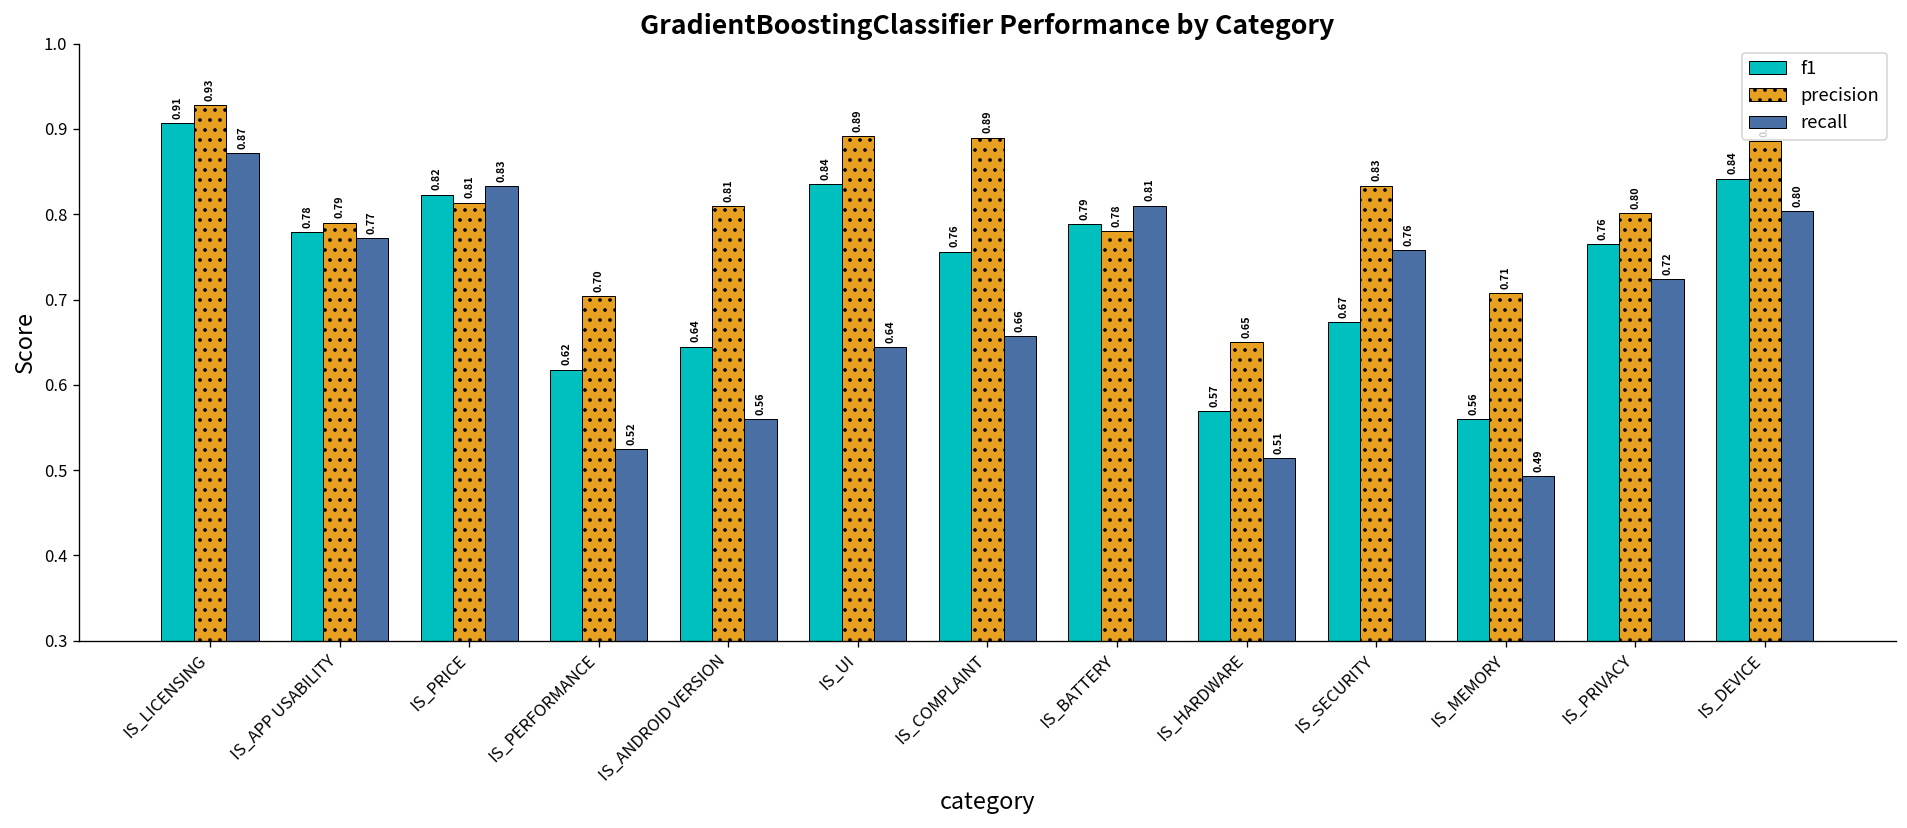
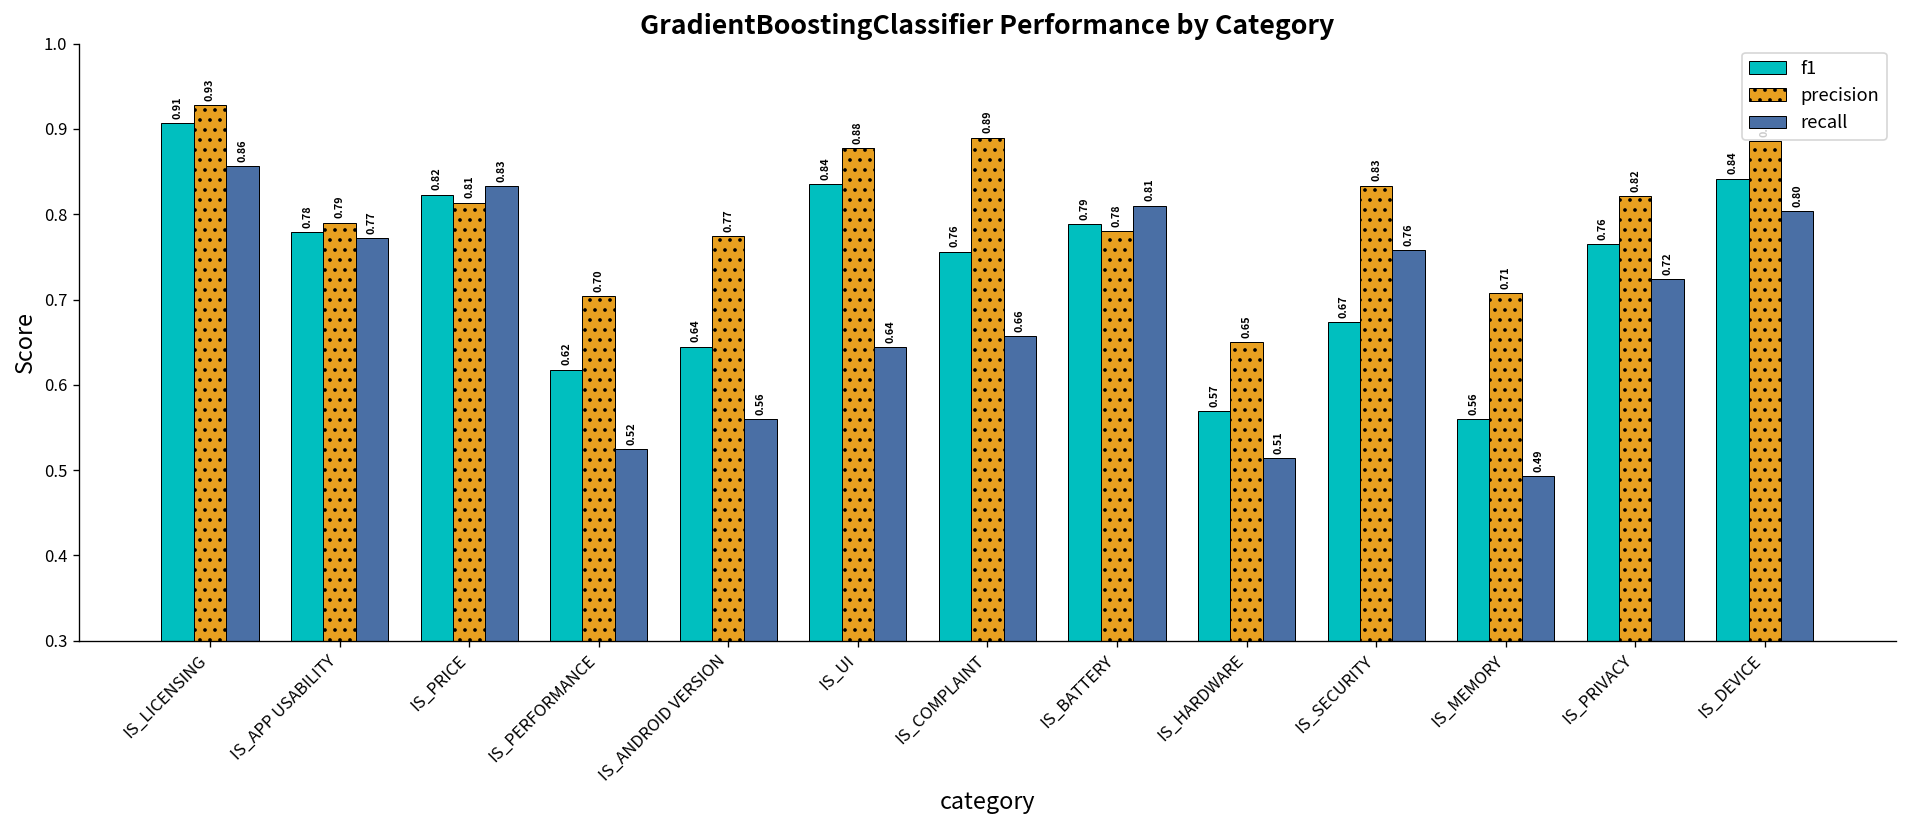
recall, IS_LICENSING: 0.87 -> 0.86
precision, IS_ANDROID VERSION: 0.81 -> 0.77
precision, IS_UI: 0.89 -> 0.88
precision, IS_PRIVACY: 0.80 -> 0.82
